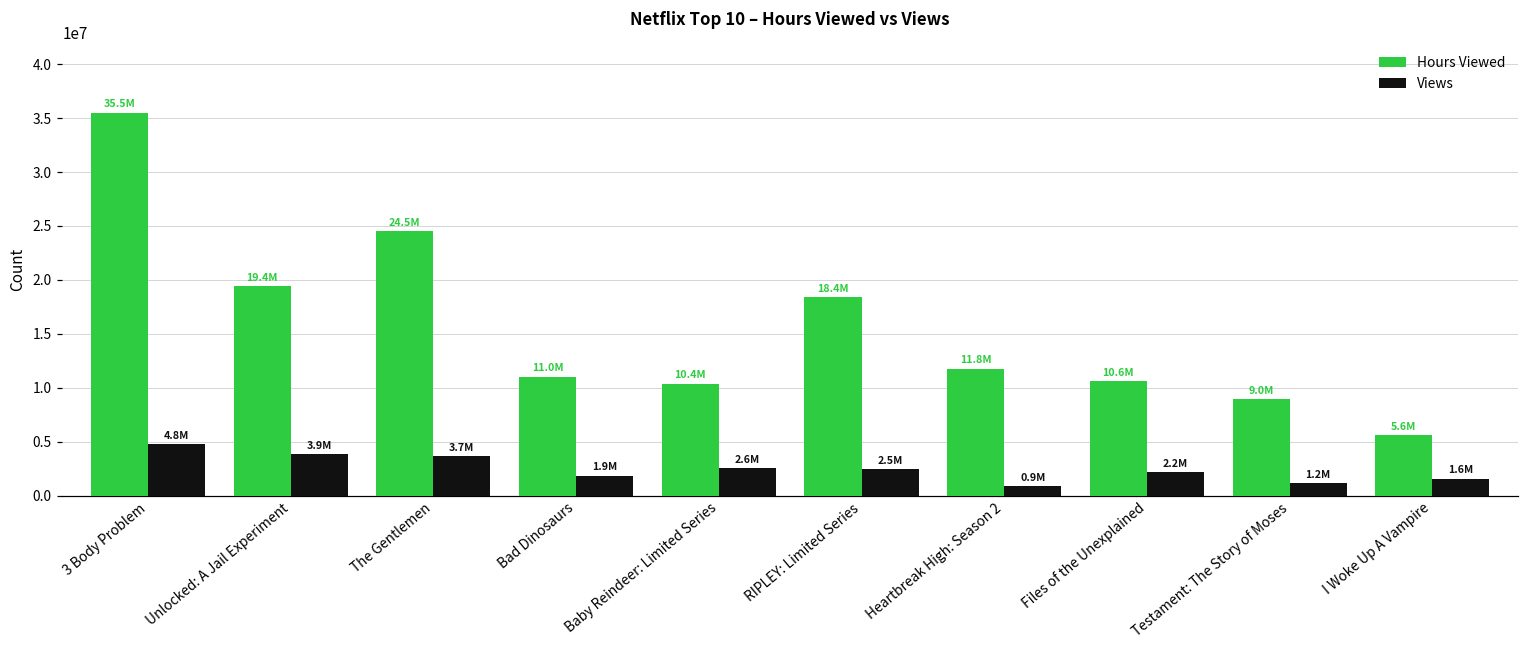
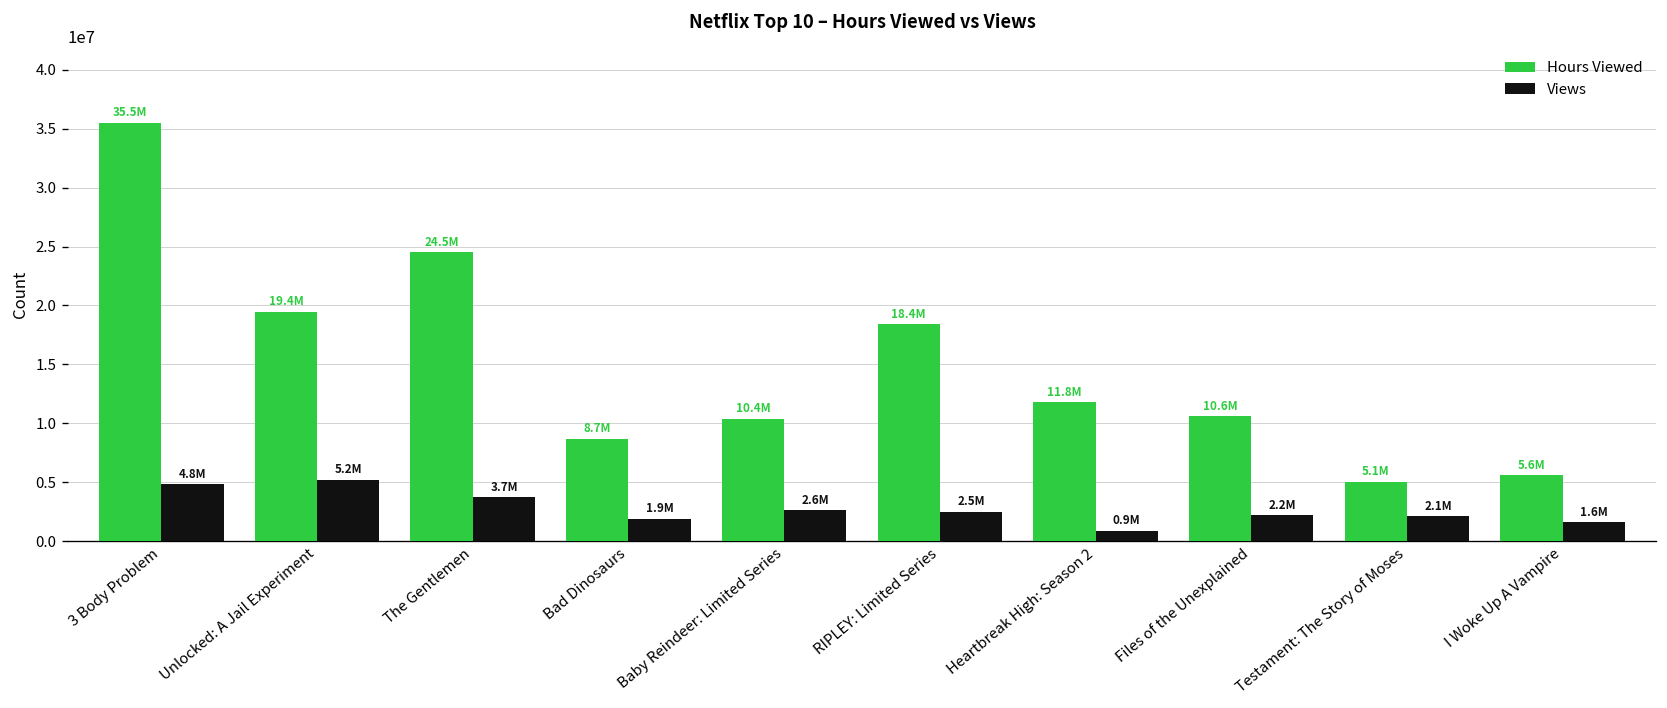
Views, Unlocked: A Jail Experiment: 3.9M -> 5.2M
Hours Viewed, Bad Dinosaurs: 11.0M -> 8.7M
Hours Viewed, Testament: The Story of Moses: 9.0M -> 5.1M
Views, Testament: The Story of Moses: 1.2M -> 2.1M
